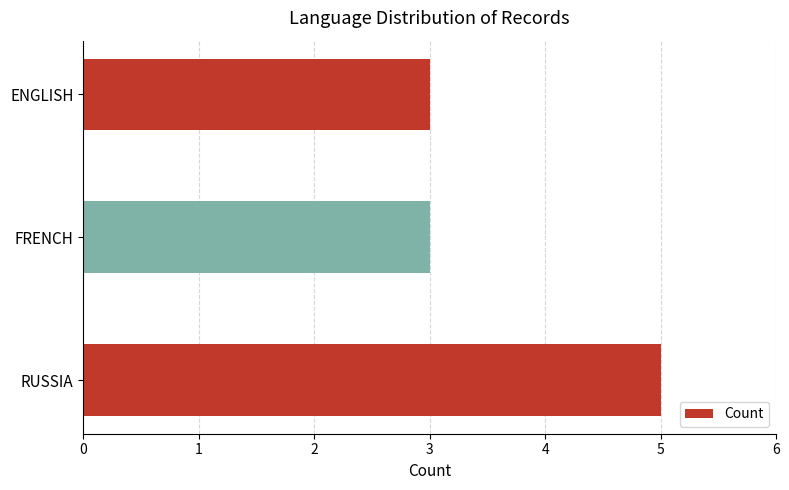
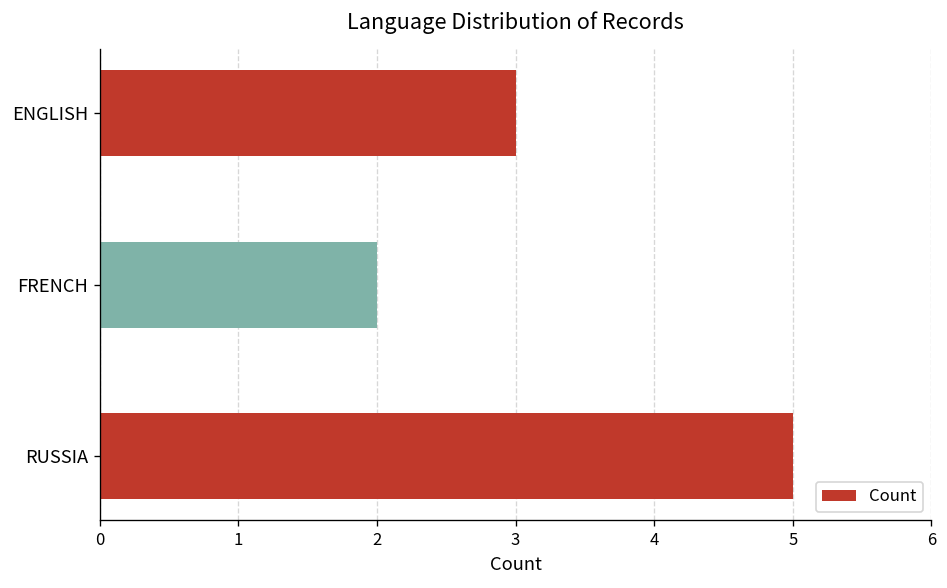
FRENCH: 3 -> 2
